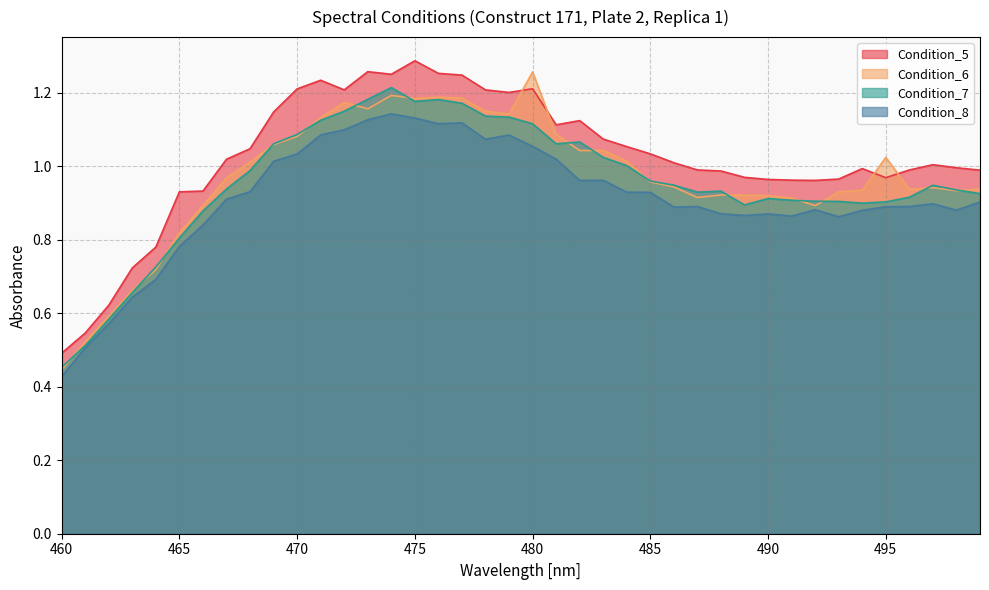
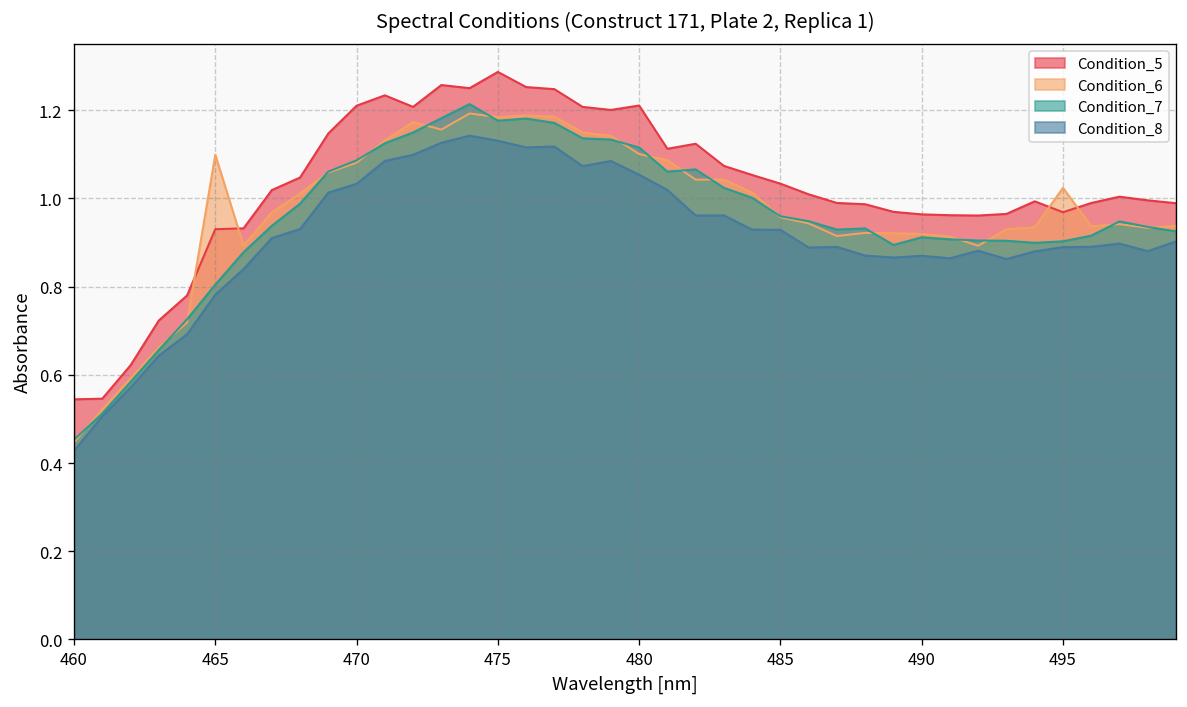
Condition_5, 460: 0.49 -> 0.54
Condition_6, 465: 0.82 -> 1.10
Condition_6, 480: 1.26 -> 1.10
